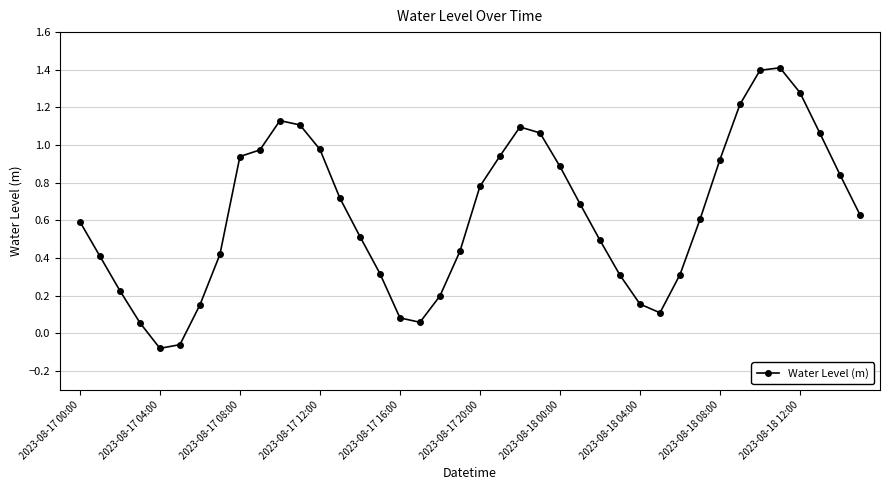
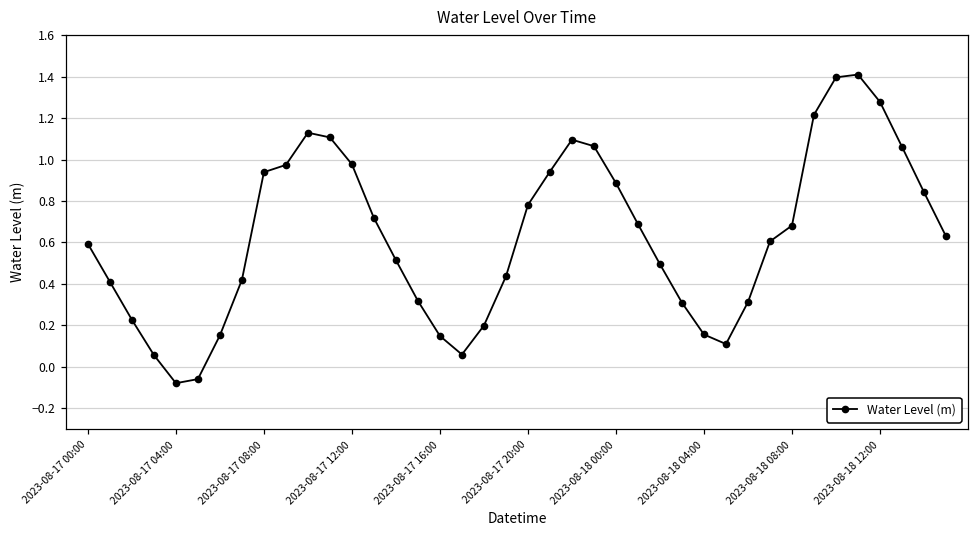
2023-08-17 16:00: 0.08 -> 0.15
2023-08-18 08:00: 0.92 -> 0.68
